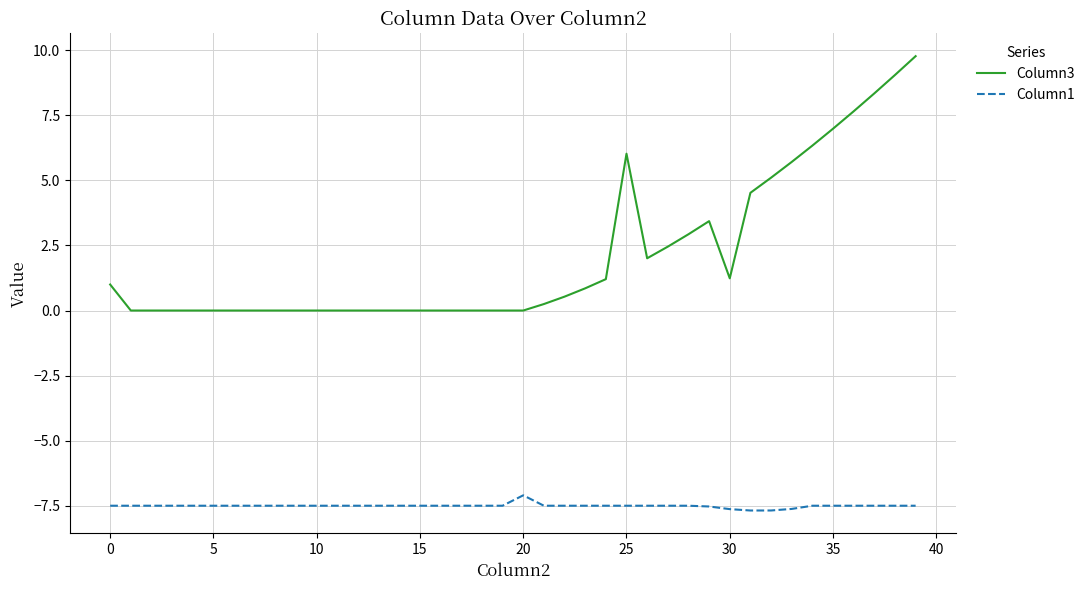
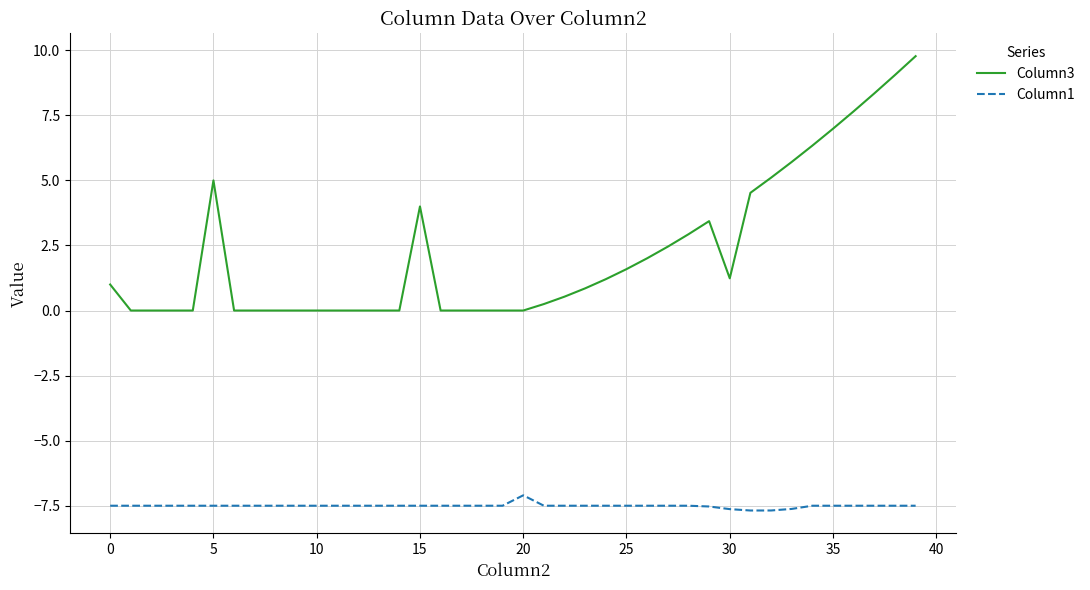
Column3, 5: 0 -> 5
Column3, 15: 0 -> 4
Column3, 25: 6.0 -> 1.6
